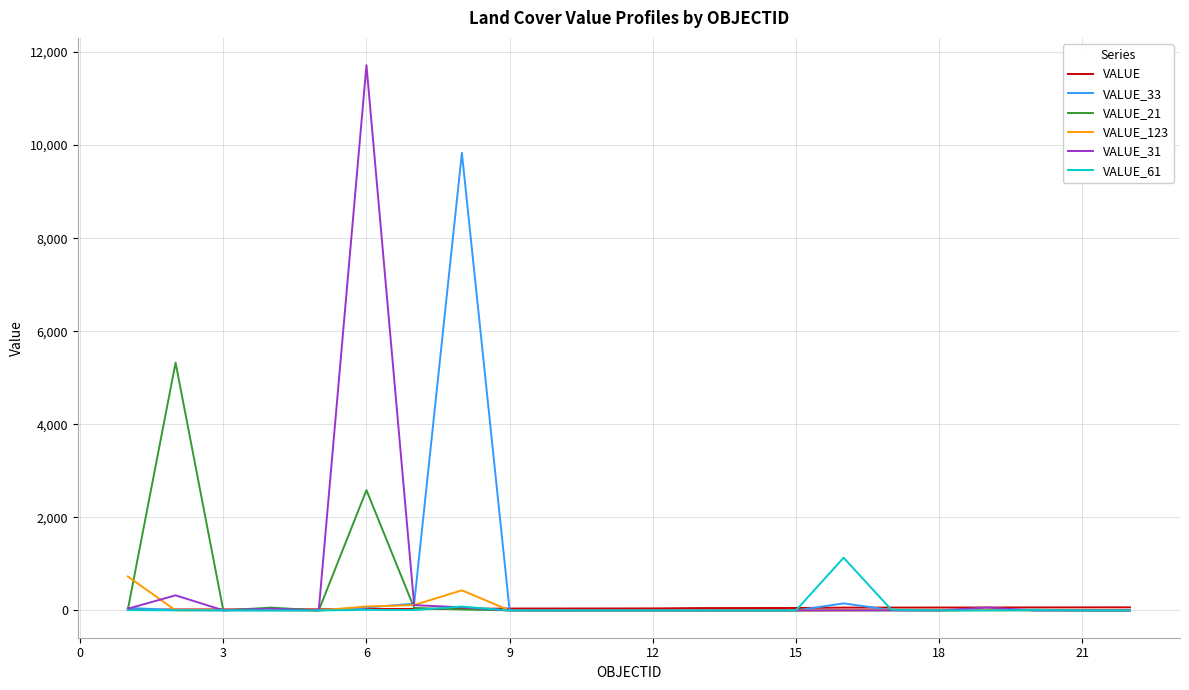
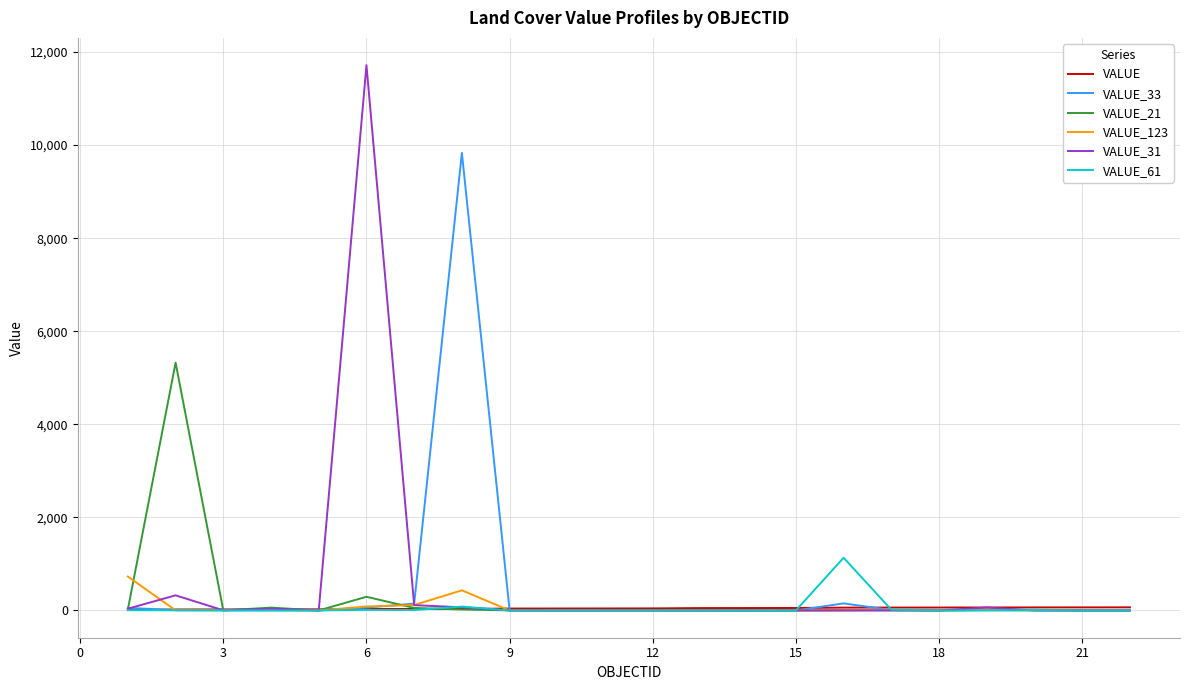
VALUE_21, 6: 2,600 -> 300
